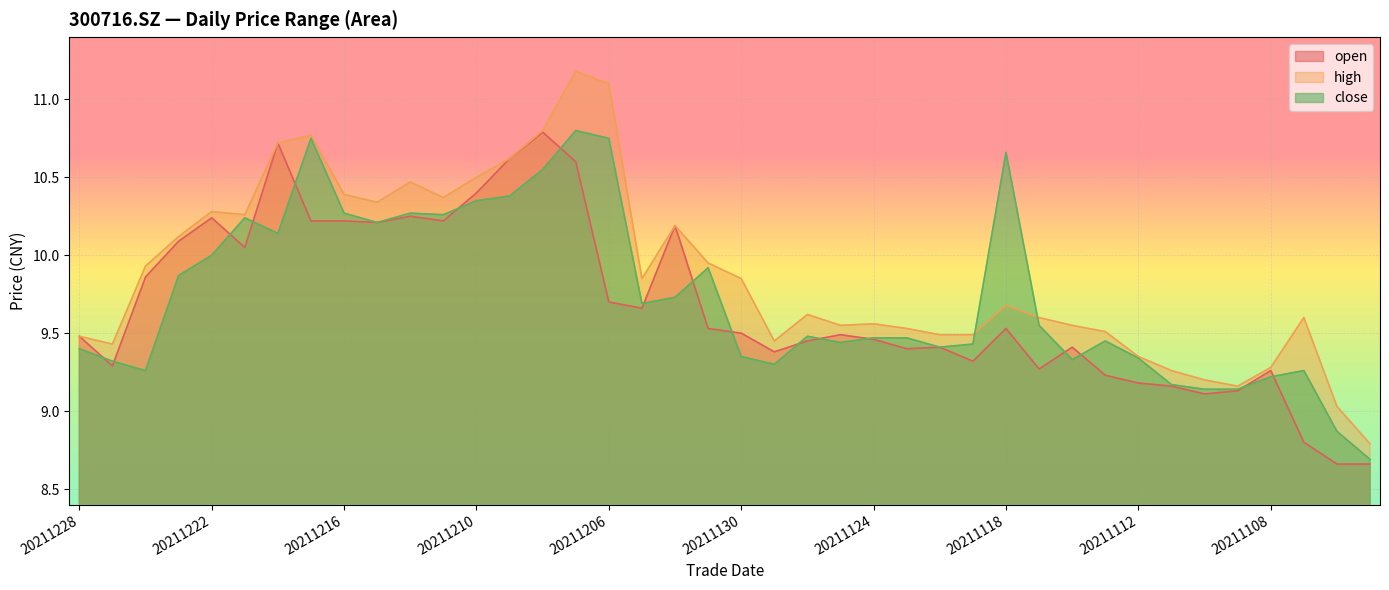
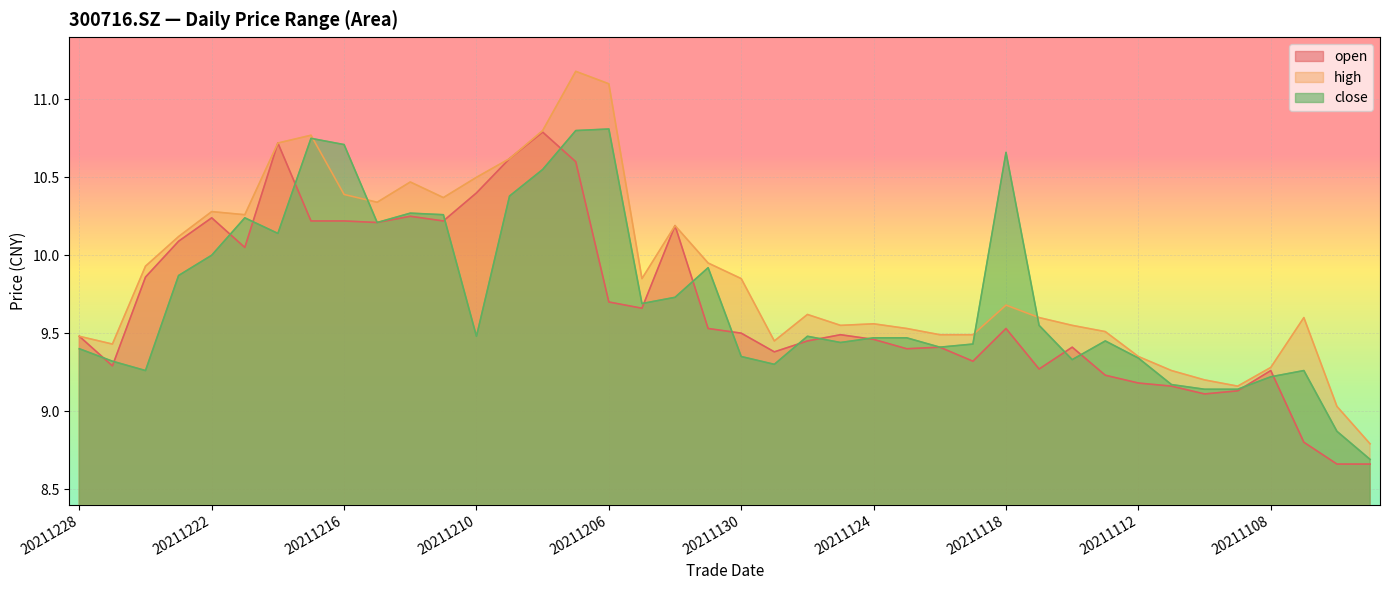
close, 20211216: 10.27 -> 10.71
close, 20211210: 10.35 -> 9.48
close, 20211206: 10.75 -> 10.81
